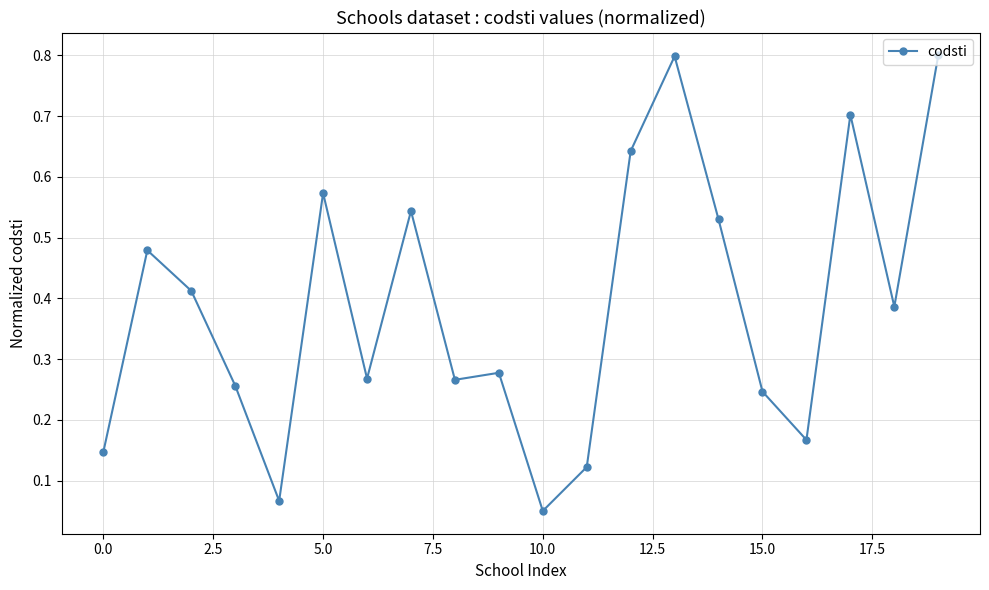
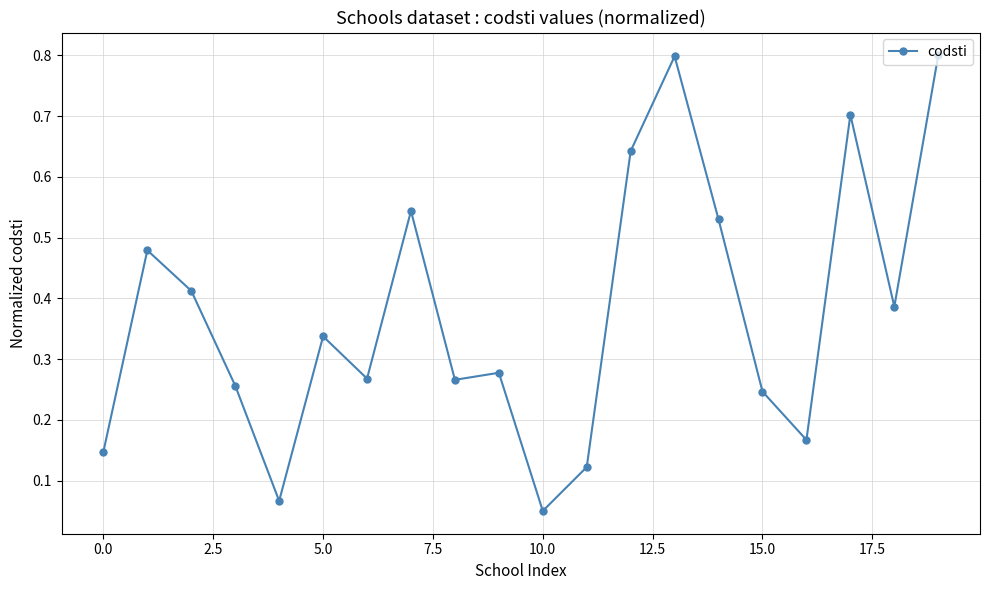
5.0: 0.57 -> 0.34
